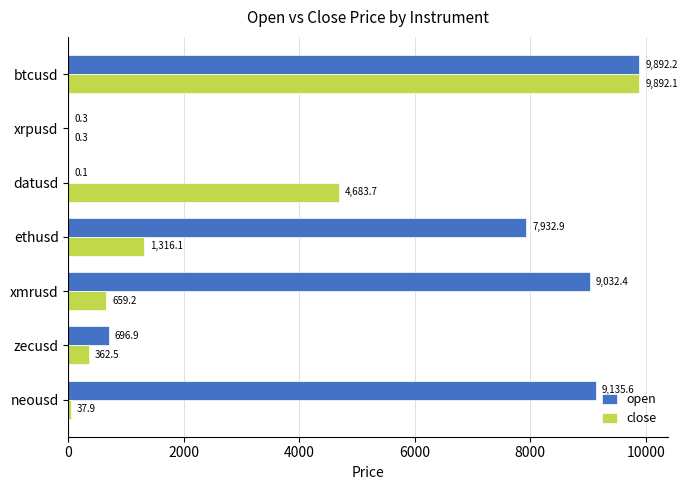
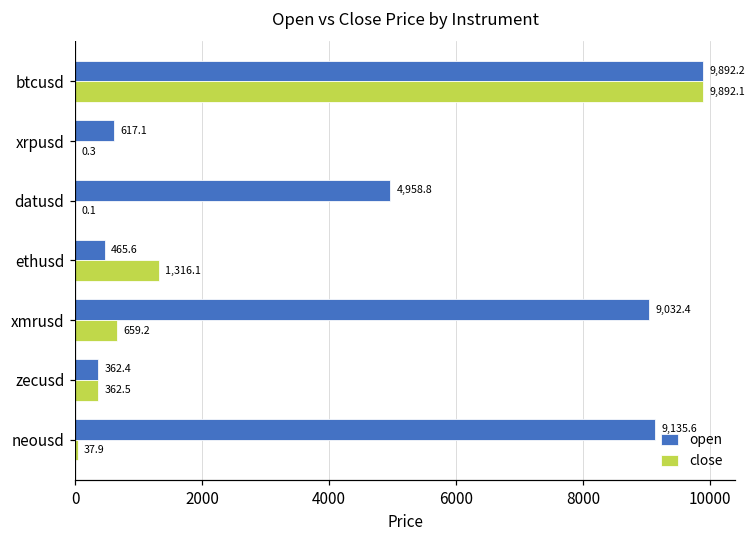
open, xrpusd: 0.3 -> 617.1
open, datusd: 0.1 -> 4,958.8
close, datusd: 4,683.7 -> 0.1
open, ethusd: 7,932.9 -> 465.6
open, zecusd: 696.9 -> 362.4
